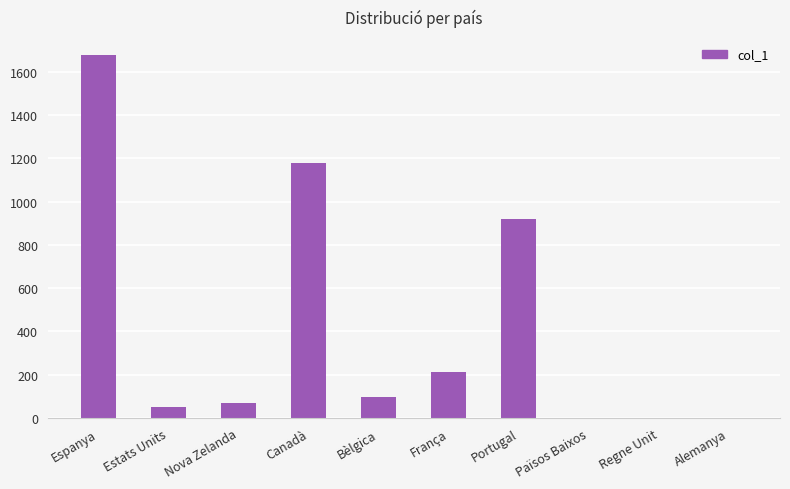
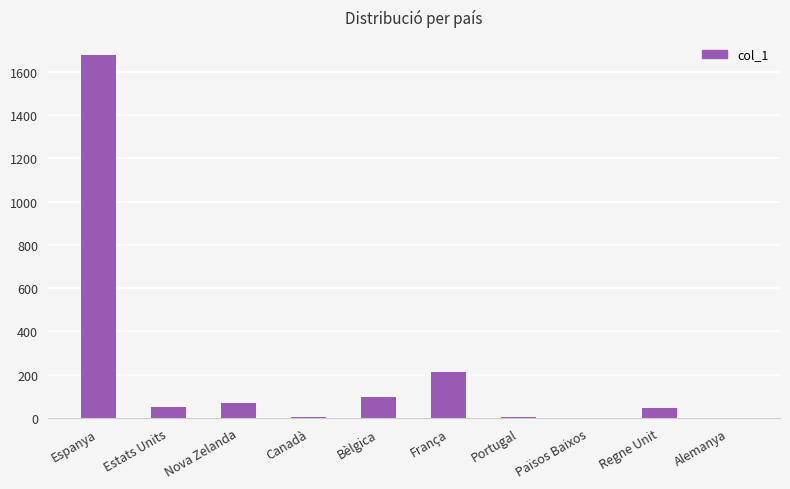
Canadà: 1180 -> 10
Portugal: 920 -> 0
Regne Unit: 0 -> 50
